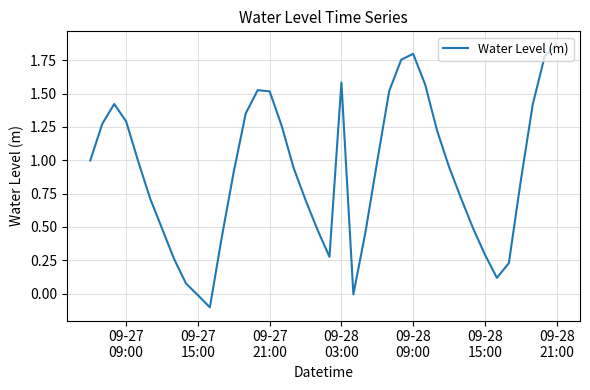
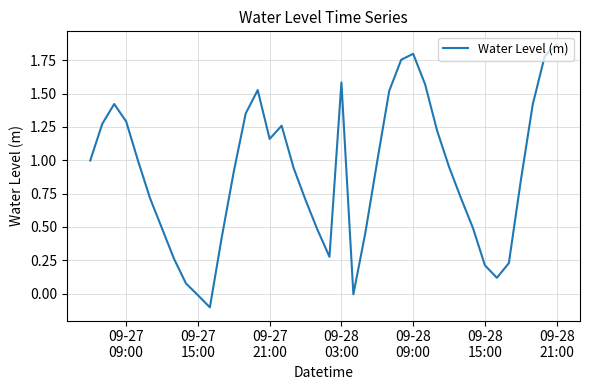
09-27 21:00: 1.52 -> 1.16
09-28 15:00: 0.29 -> 0.21
